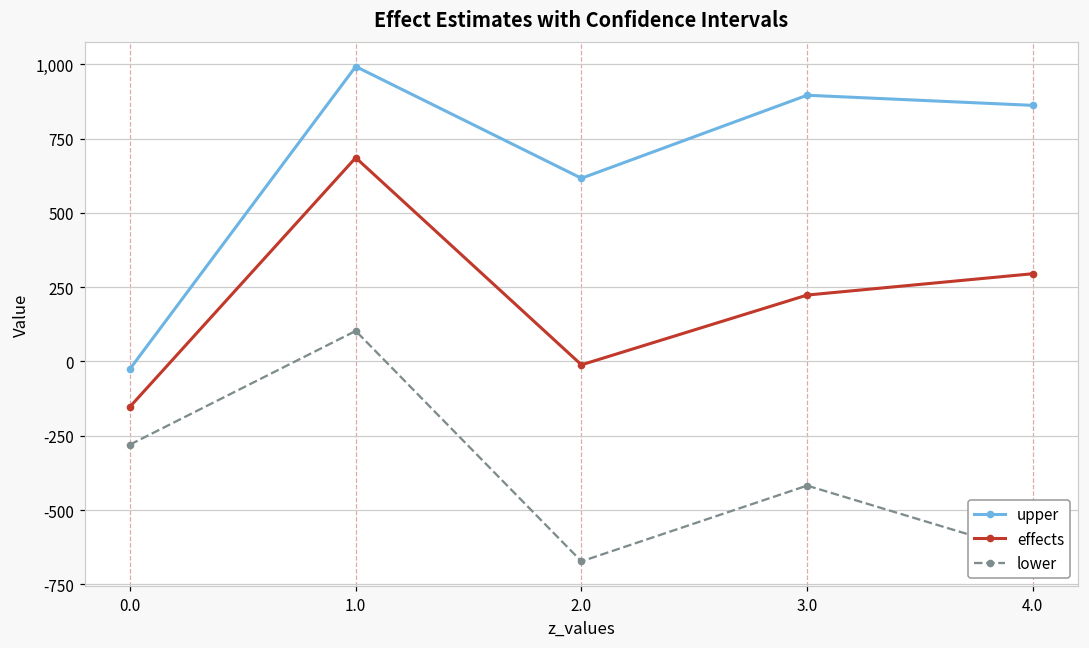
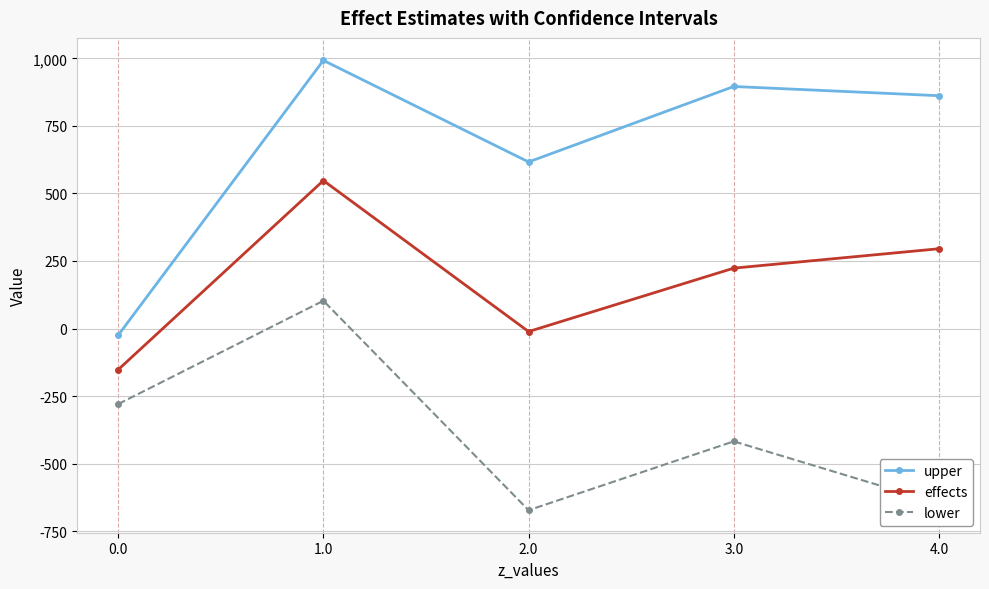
effects, 1.0: 690 -> 550
